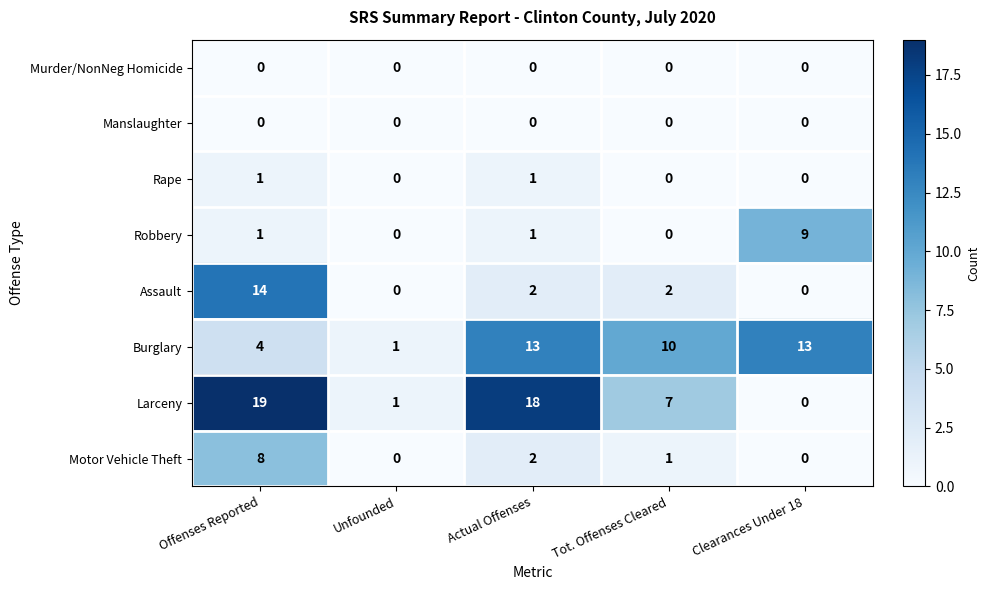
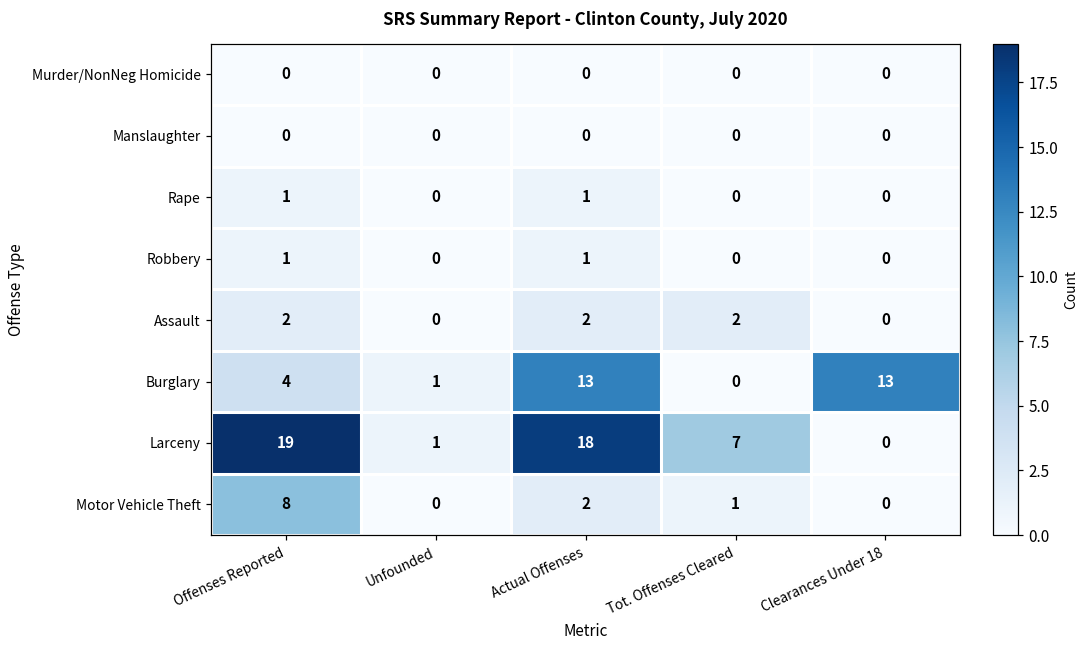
Robbery, Clearances Under 18: 9 -> 0
Assault, Offenses Reported: 14 -> 2
Burglary, Tot. Offenses Cleared: 10 -> 0
